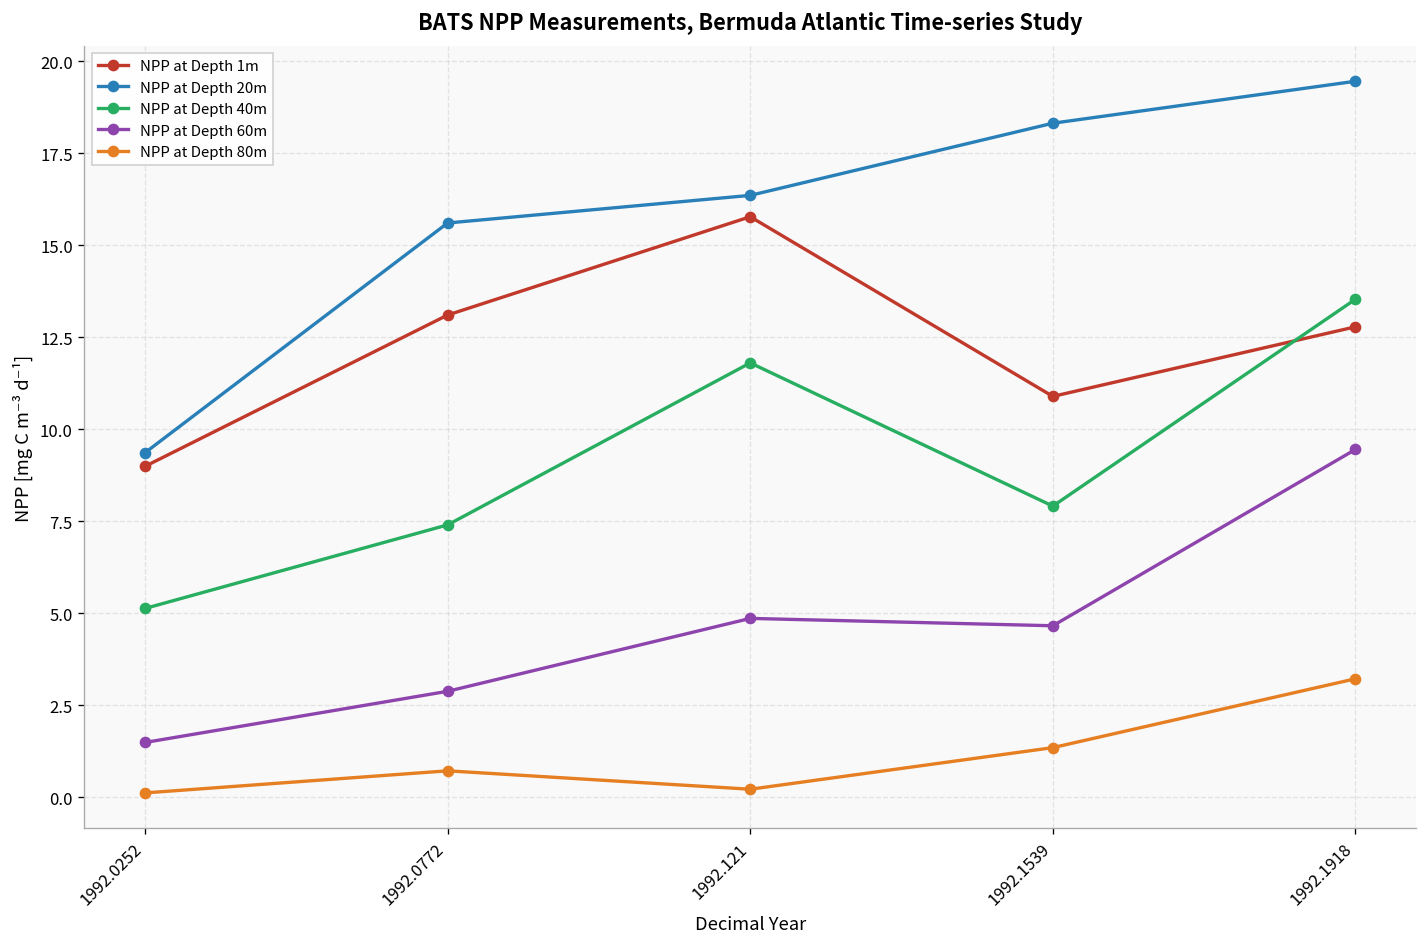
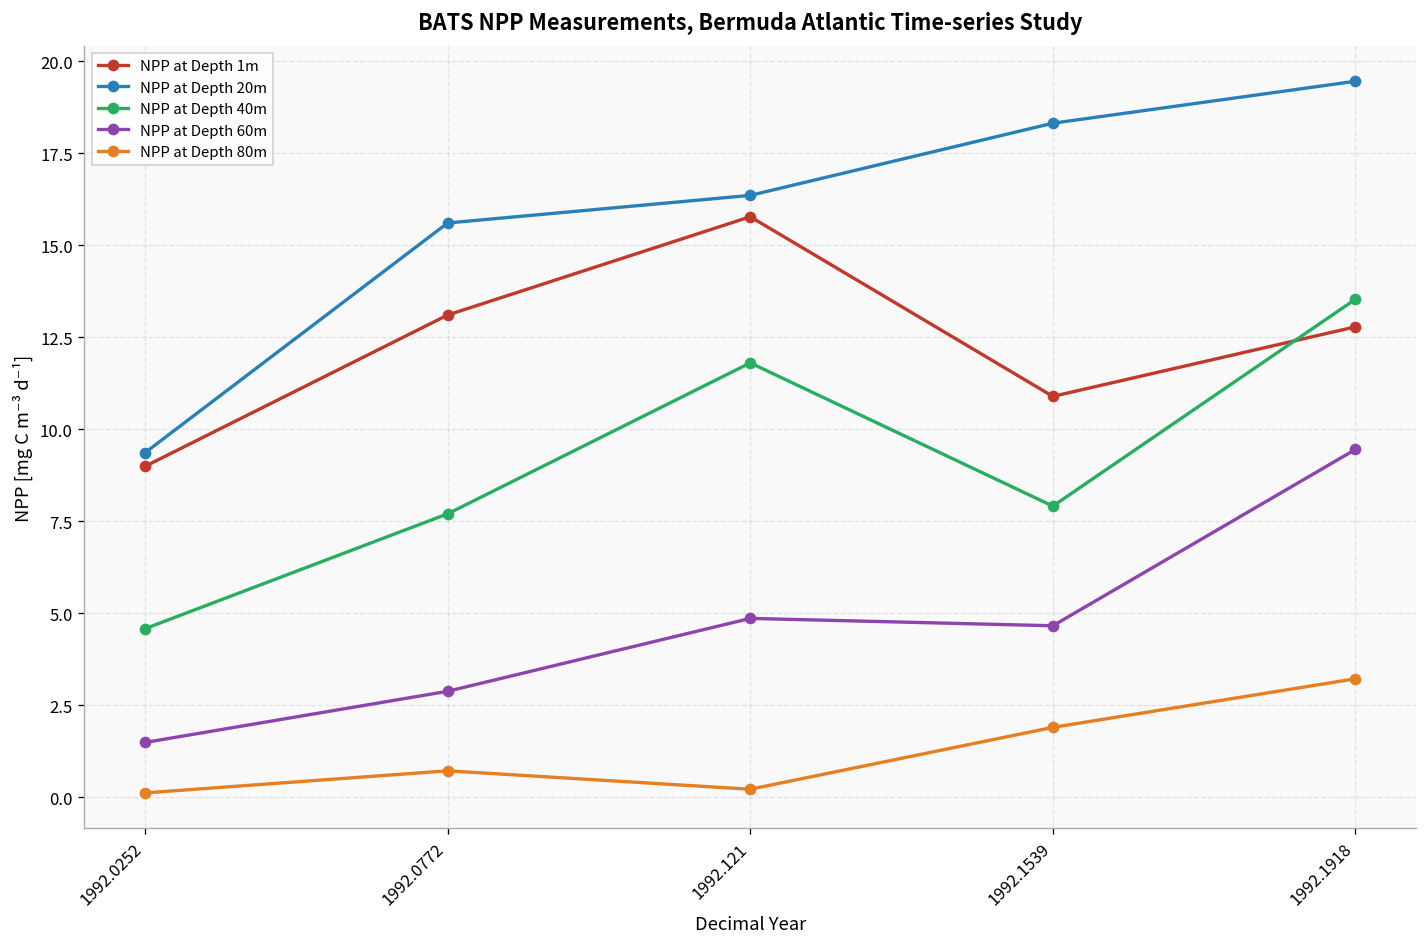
NPP at Depth 40m, 1992.0252: 5.1 -> 4.6
NPP at Depth 40m, 1992.0772: 7.4 -> 7.7
NPP at Depth 80m, 1992.1539: 1.4 -> 1.9
